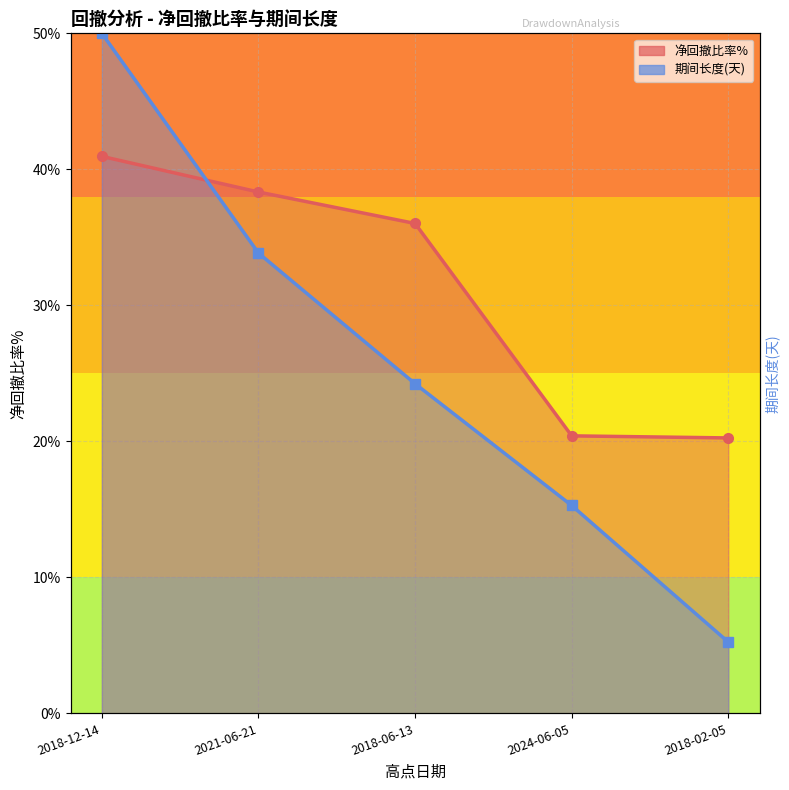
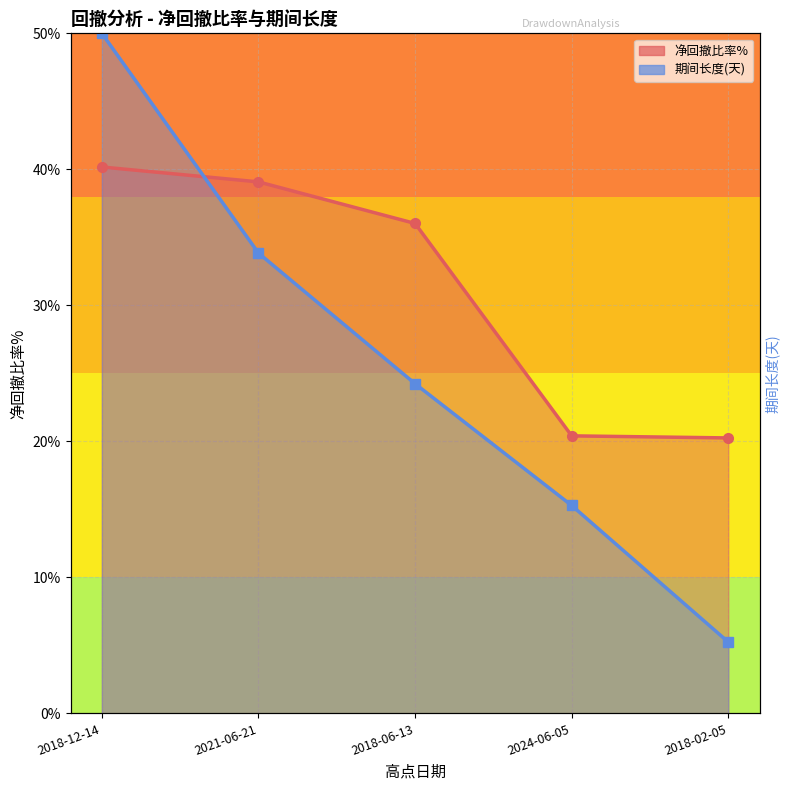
净回撤比率%, 2018-12-14: 41.0% -> 40.2%
净回撤比率%, 2021-06-21: 38.3% -> 39.1%
